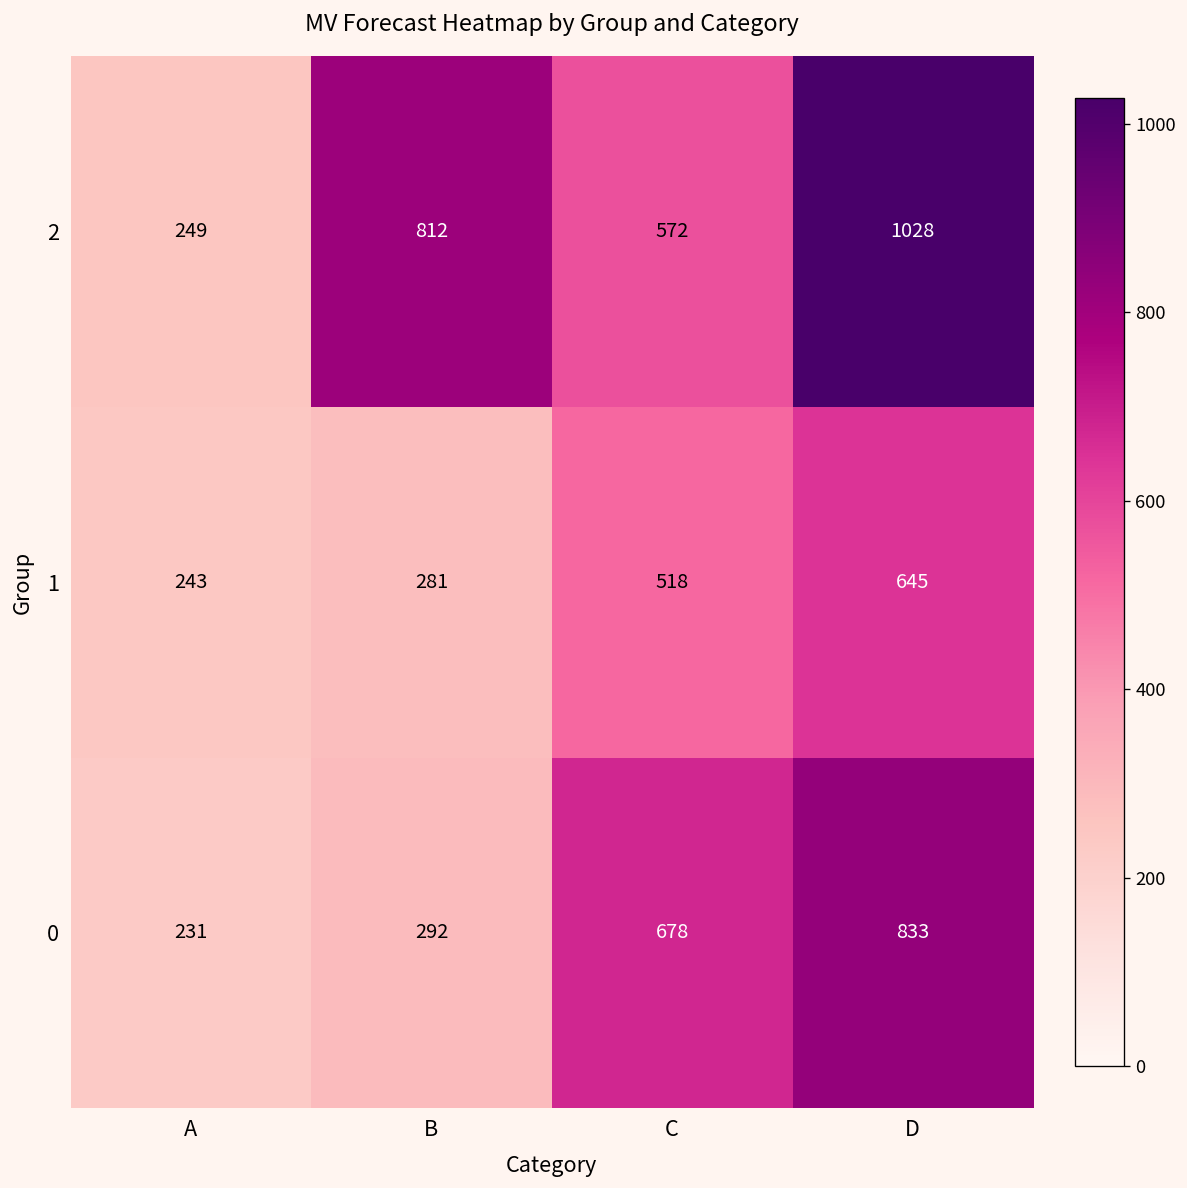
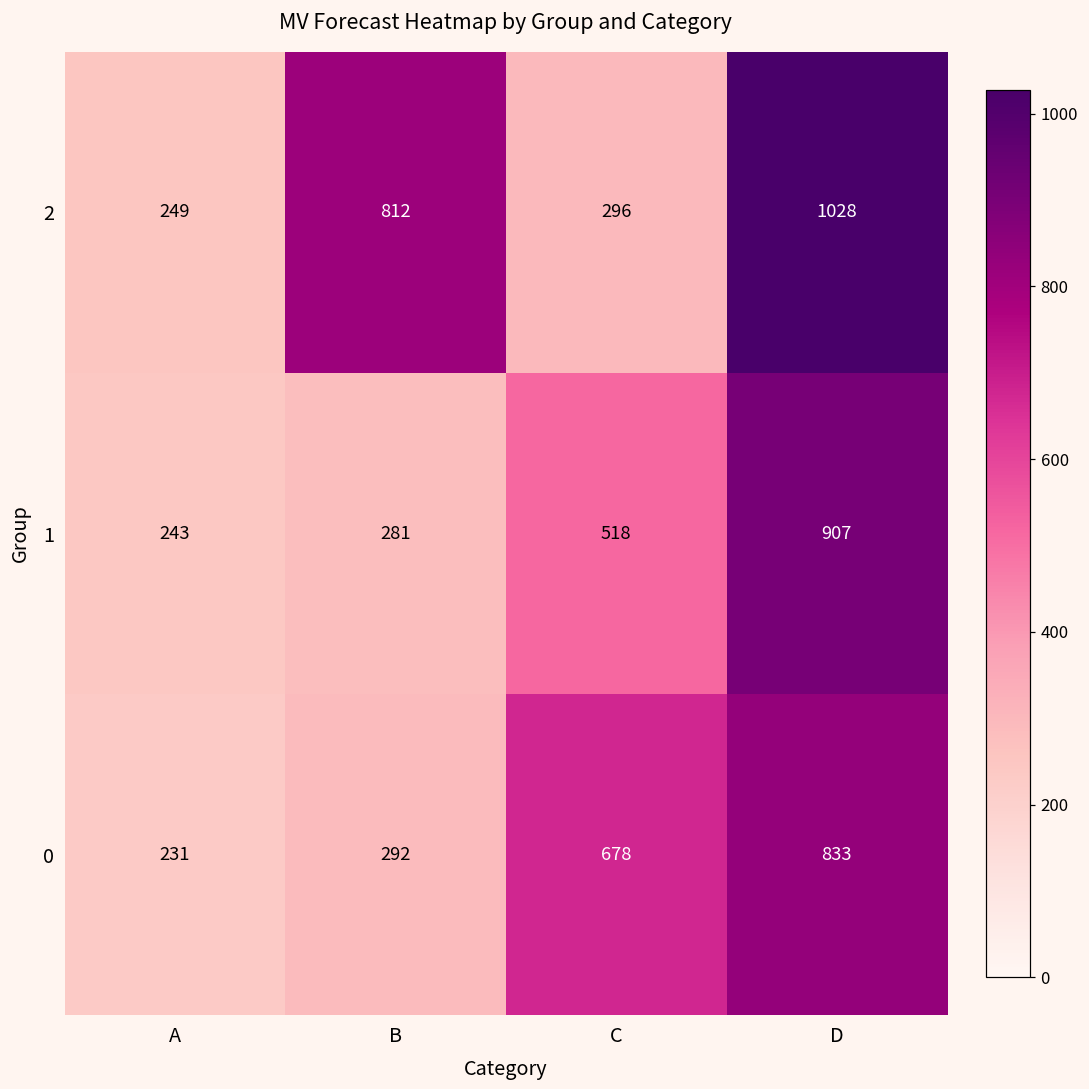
2, C: 572 -> 296
1, D: 645 -> 907
